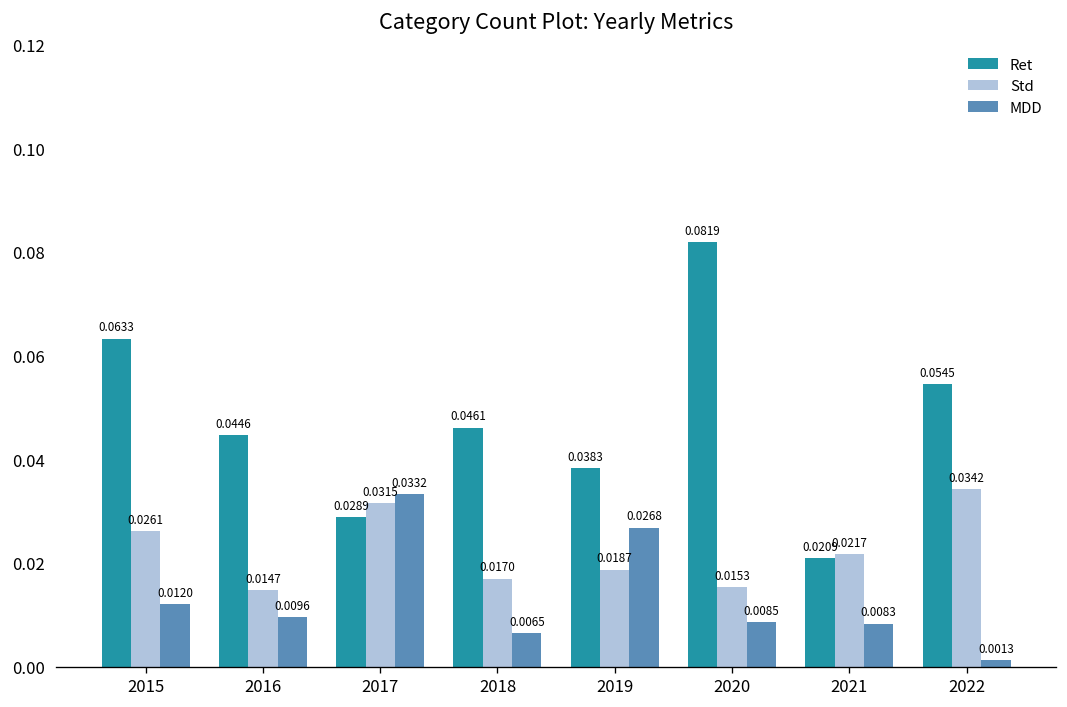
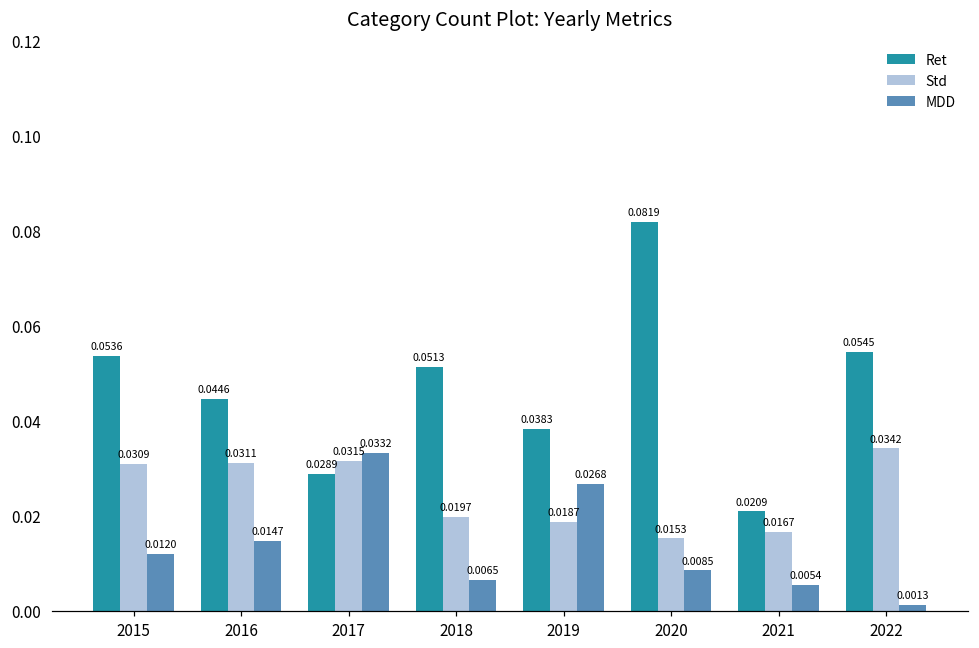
Ret, 2015: 0.0633 -> 0.0536
Std, 2015: 0.0261 -> 0.0309
Std, 2016: 0.0147 -> 0.0311
MDD, 2016: 0.0096 -> 0.0147
Ret, 2018: 0.0461 -> 0.0513
Std, 2018: 0.0170 -> 0.0197
Std, 2021: 0.0217 -> 0.0167
MDD, 2021: 0.0083 -> 0.0054
